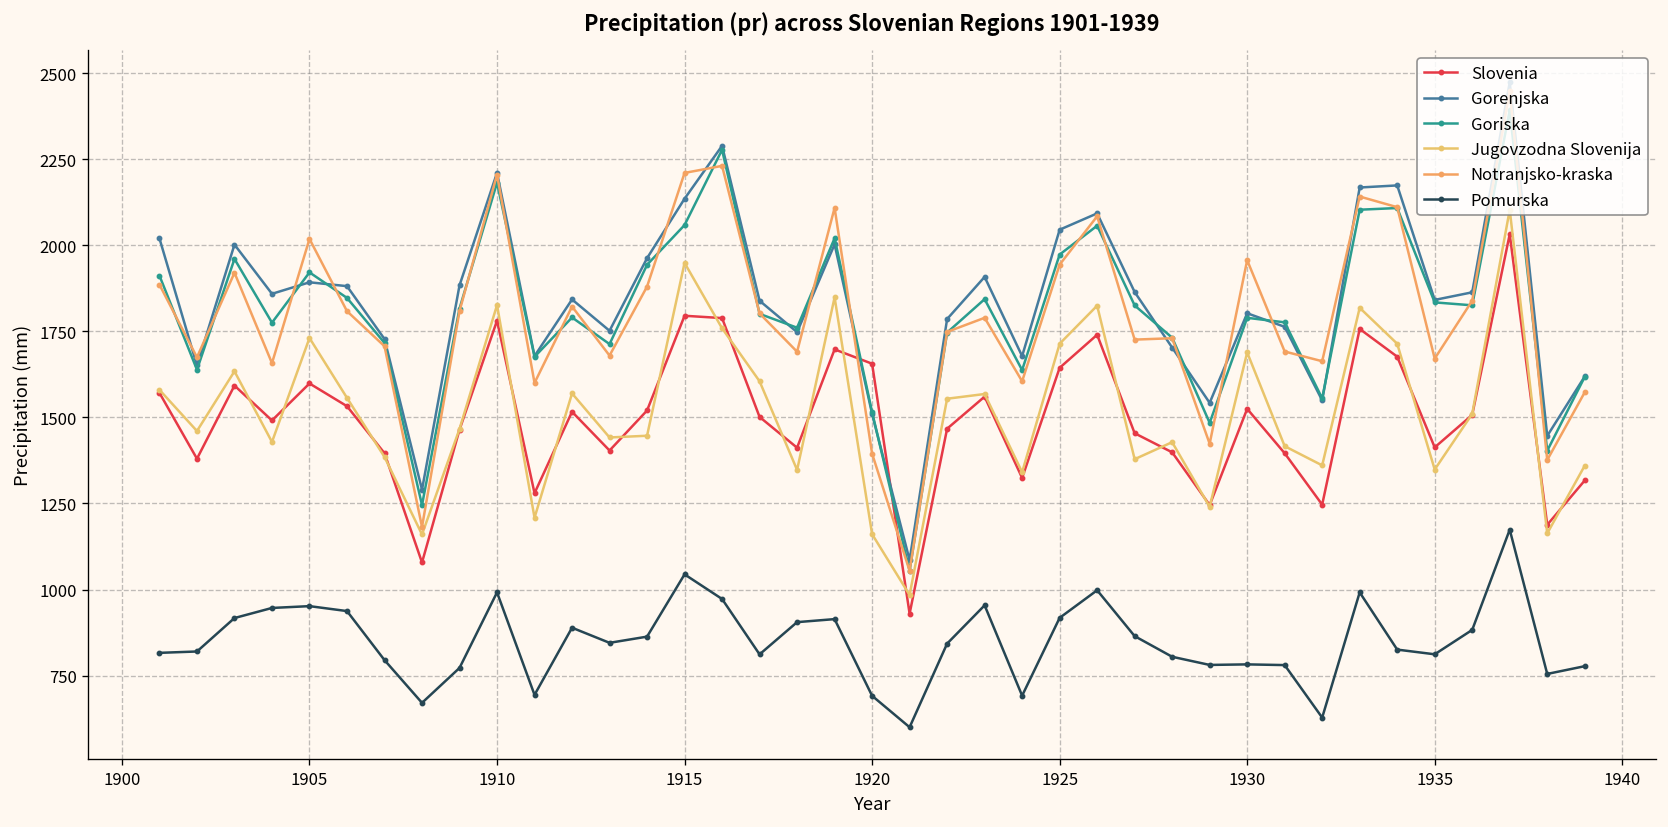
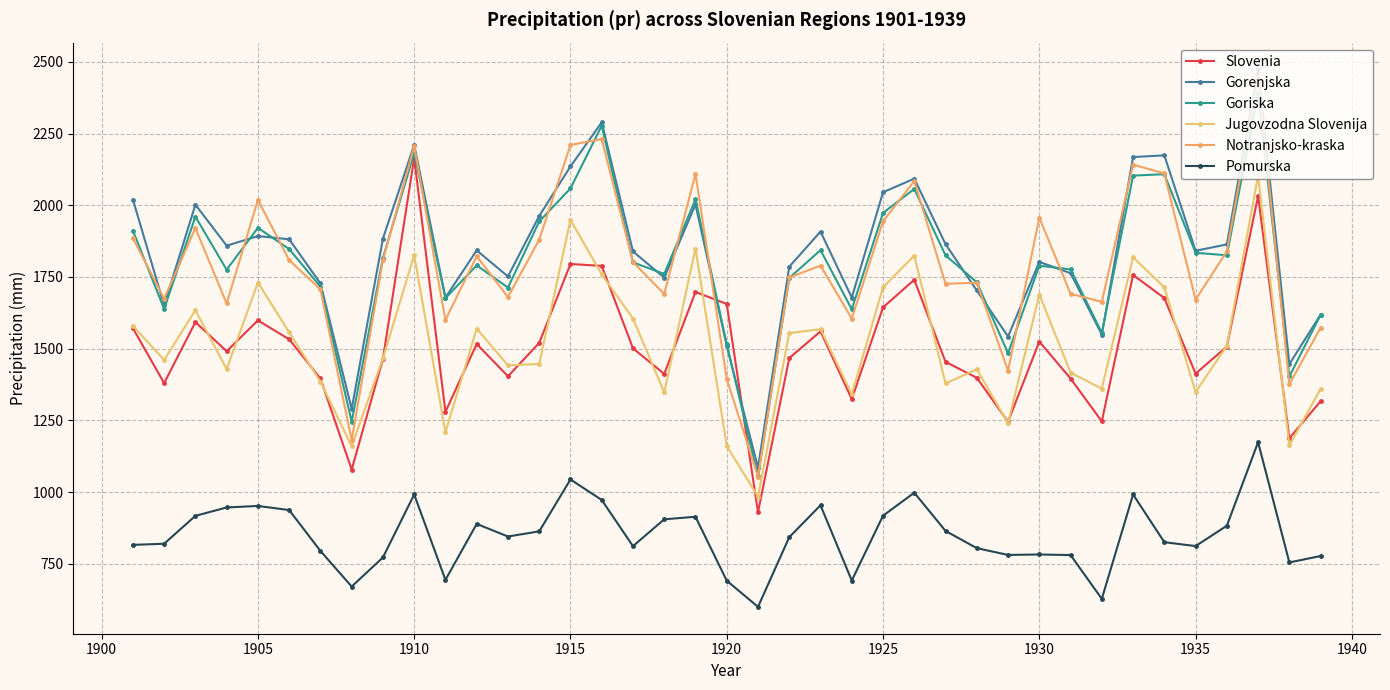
Slovenia, 1910: 1780 -> 2160
